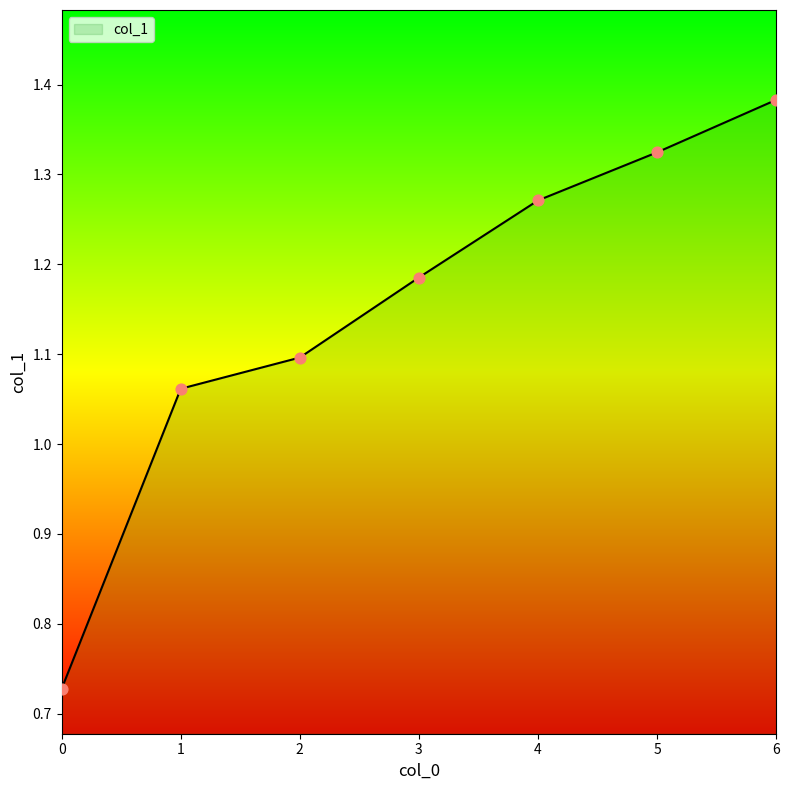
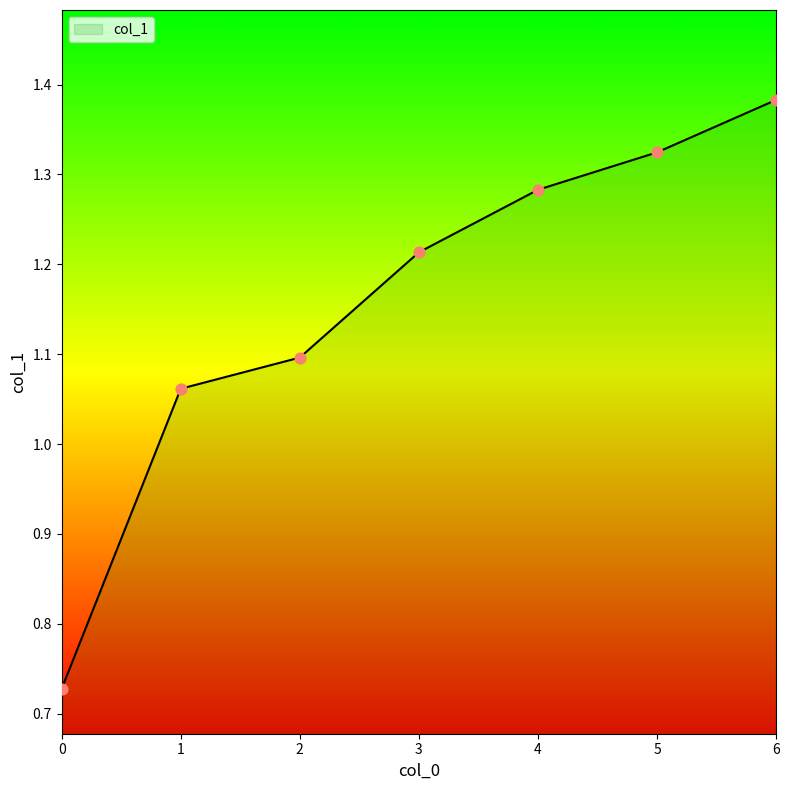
3: 1.19 -> 1.21
4: 1.27 -> 1.28
